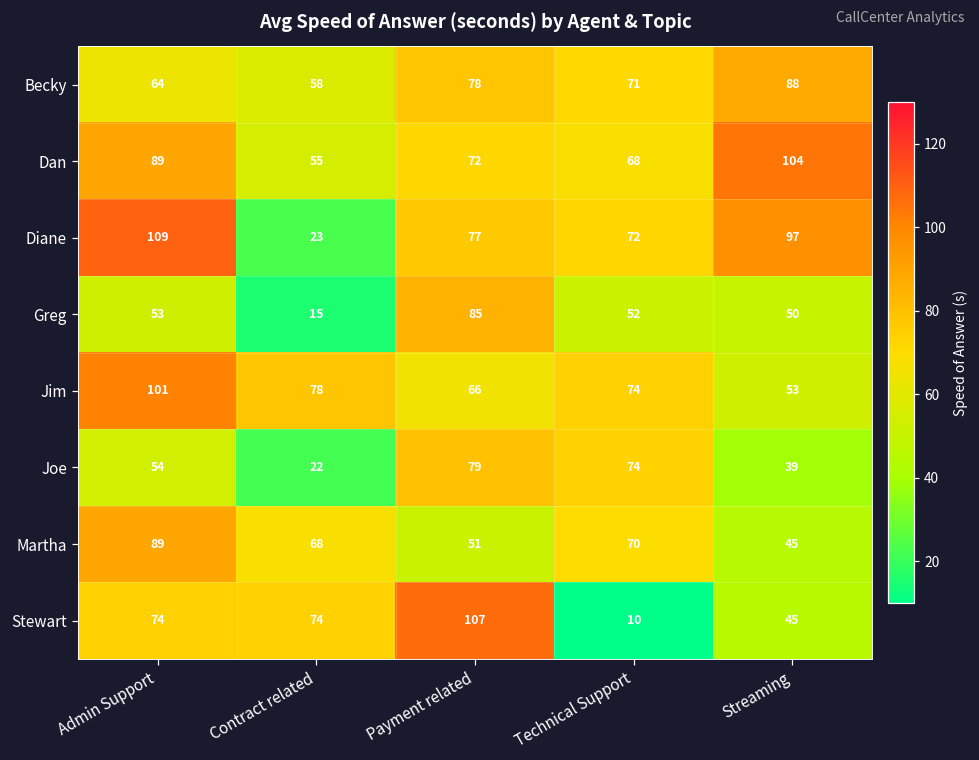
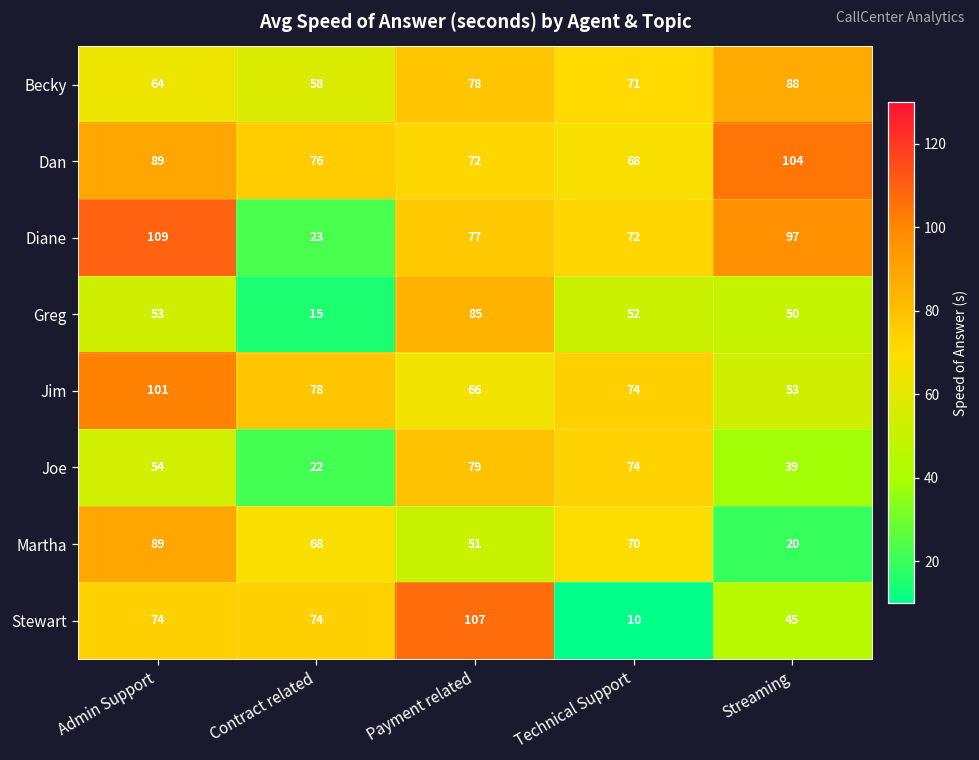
Dan, Contract related: 55 -> 76
Martha, Streaming: 45 -> 20
